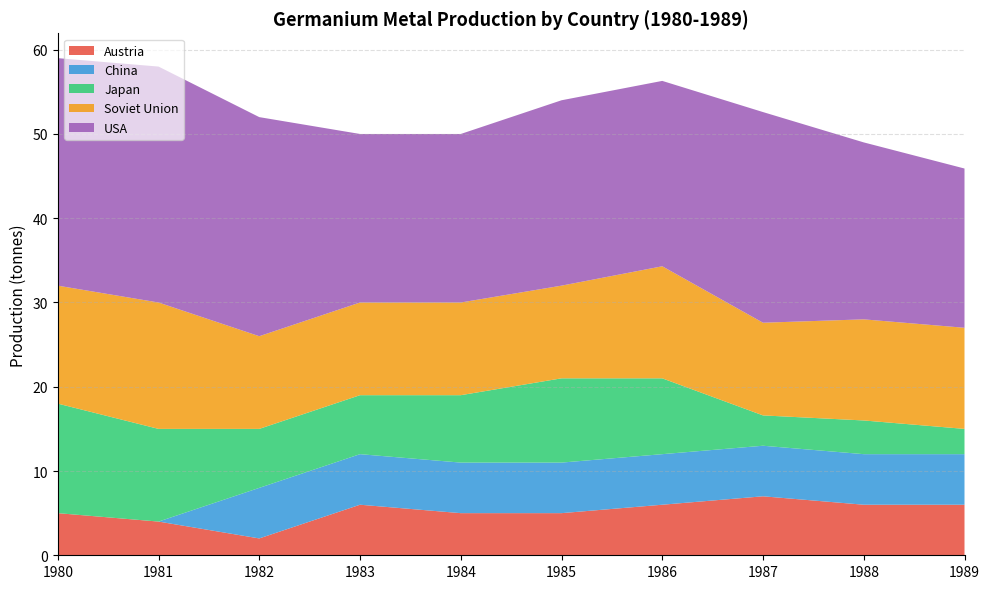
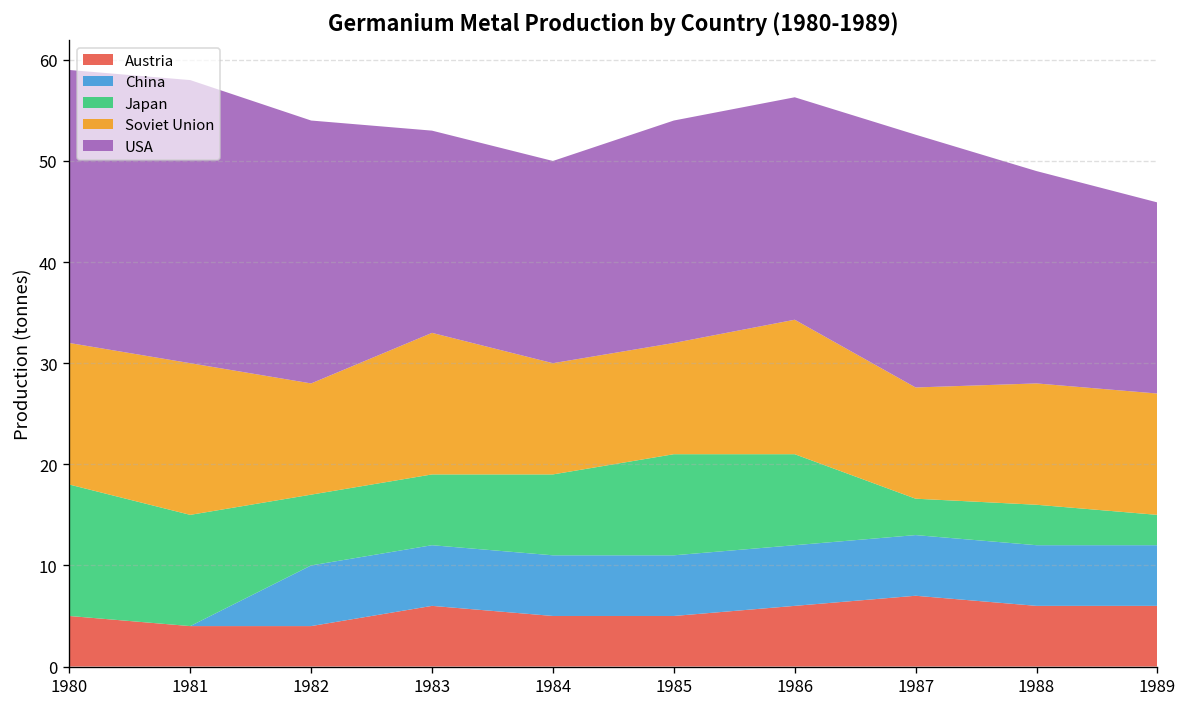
Austria, 1982: 2 -> 4
Soviet Union, 1983: 11 -> 14
